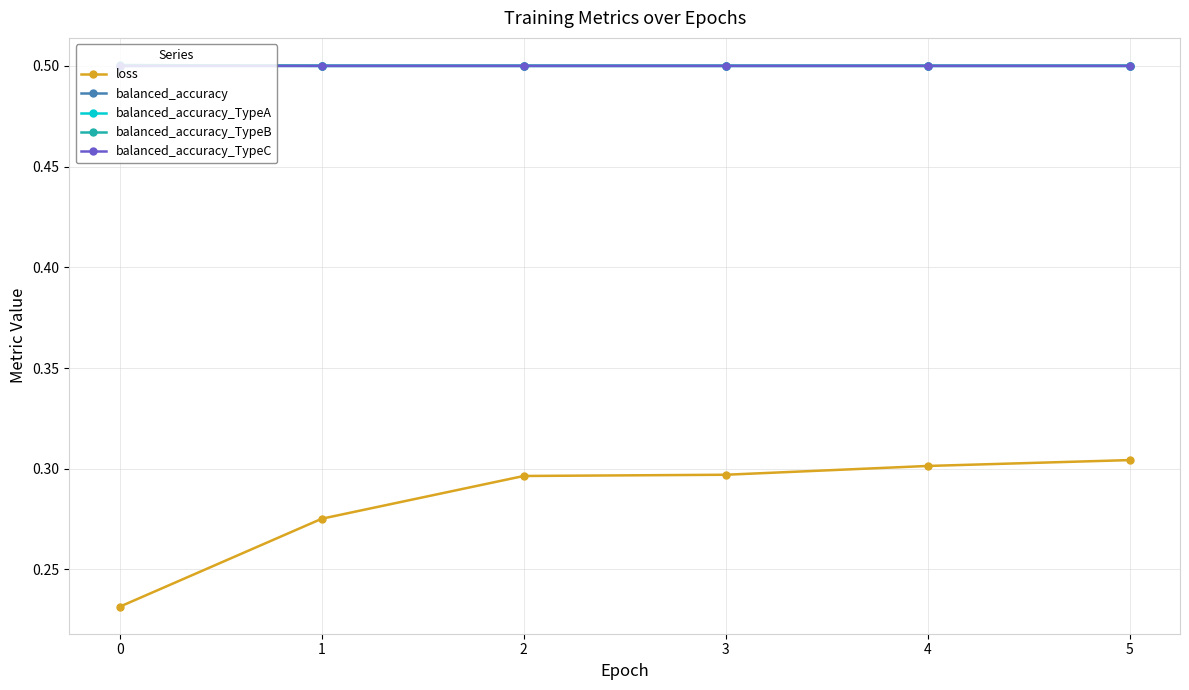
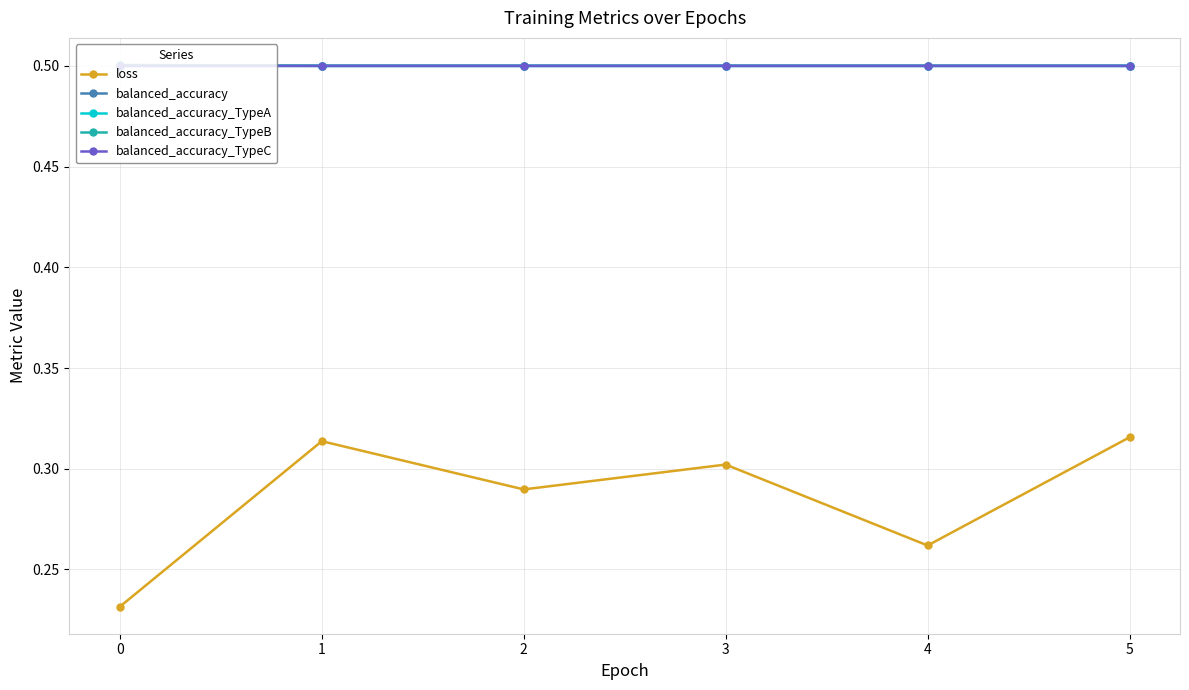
loss, 1: 0.275 -> 0.314
loss, 2: 0.296 -> 0.290
loss, 3: 0.297 -> 0.302
loss, 4: 0.301 -> 0.262
loss, 5: 0.304 -> 0.316
